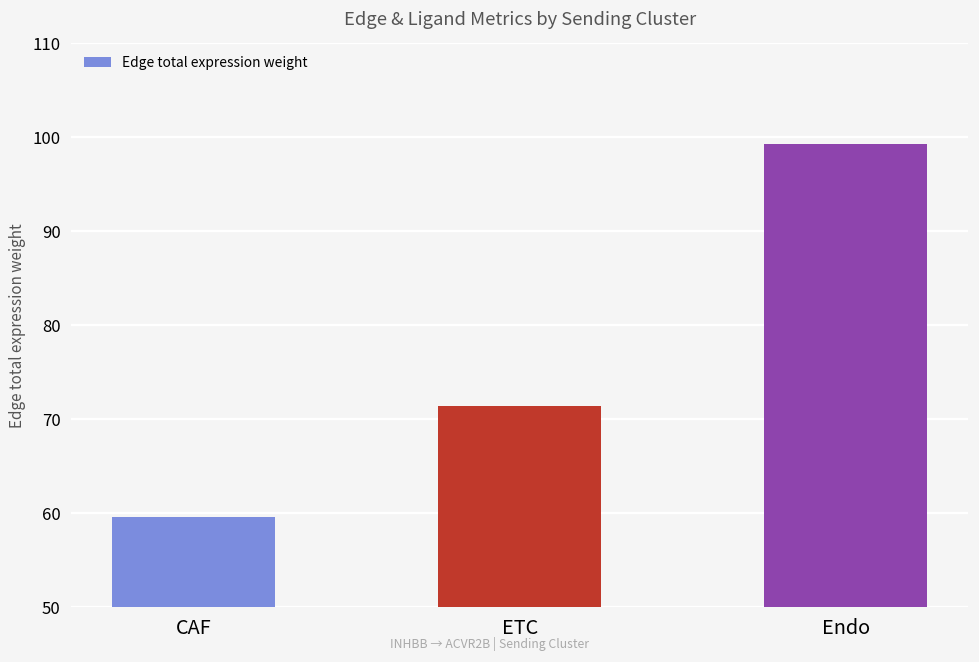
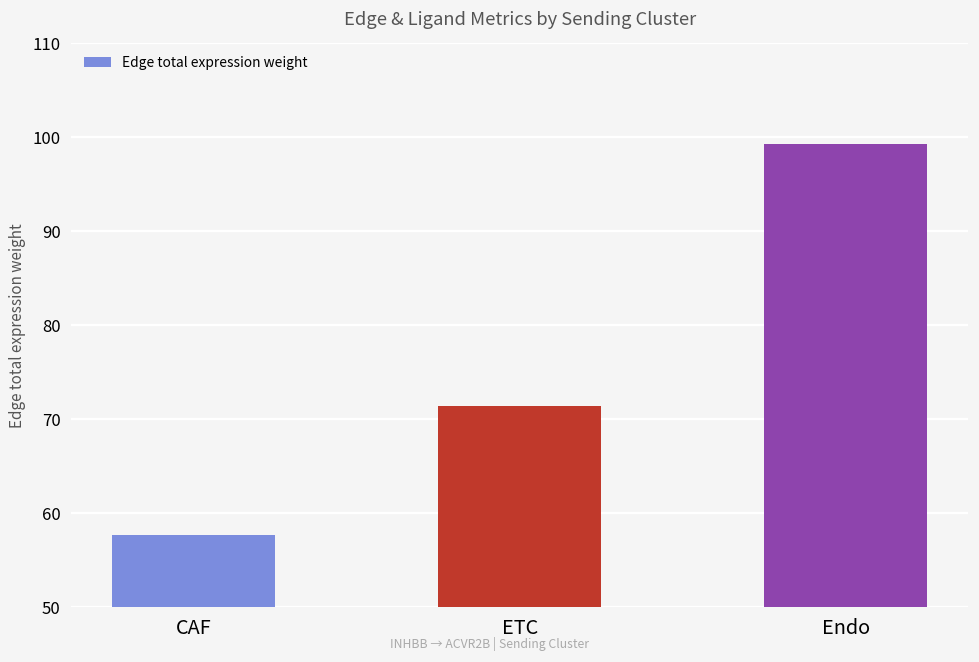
CAF: 60 -> 58
